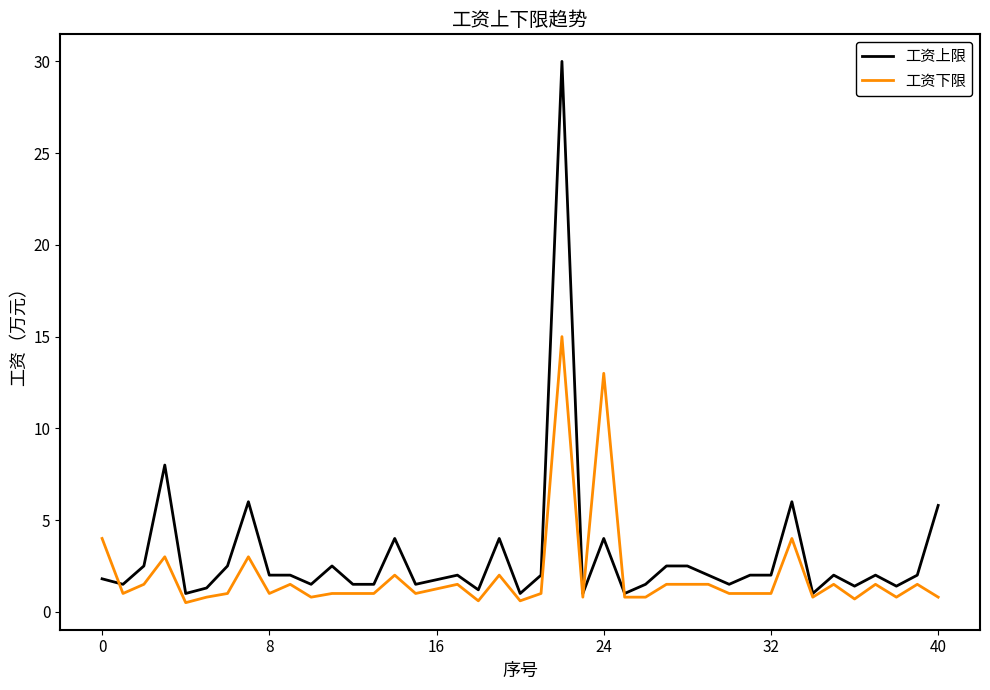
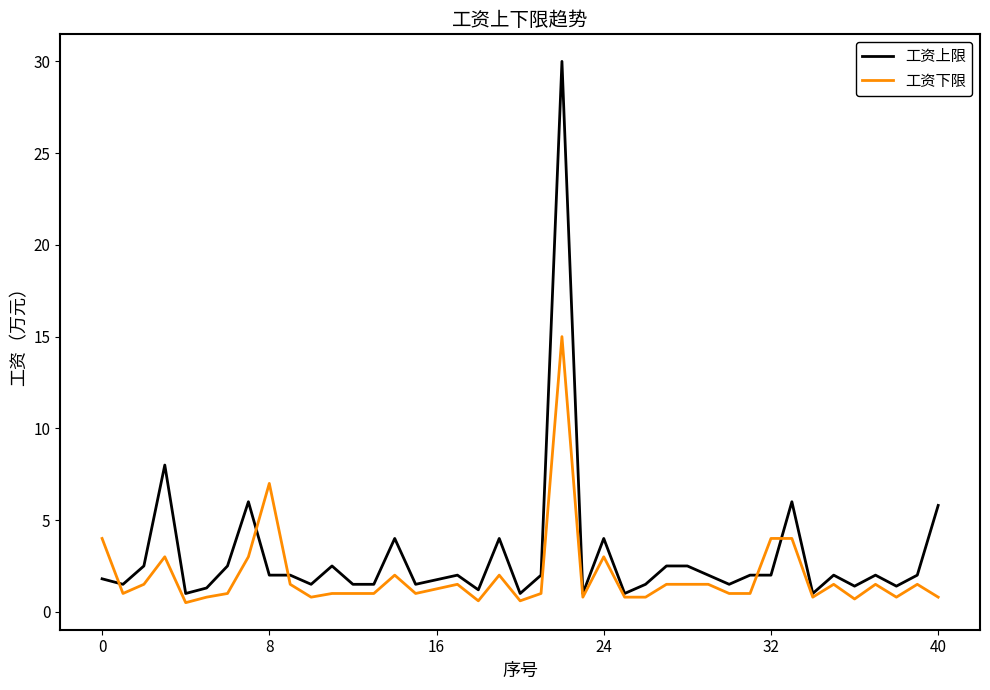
工资下限, 8: 1 -> 7
工资下限, 24: 13 -> 3
工资下限, 32: 1 -> 4
